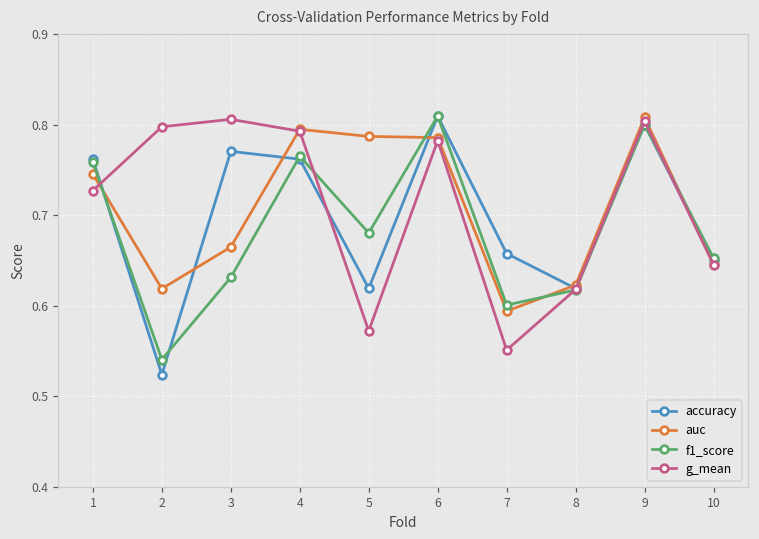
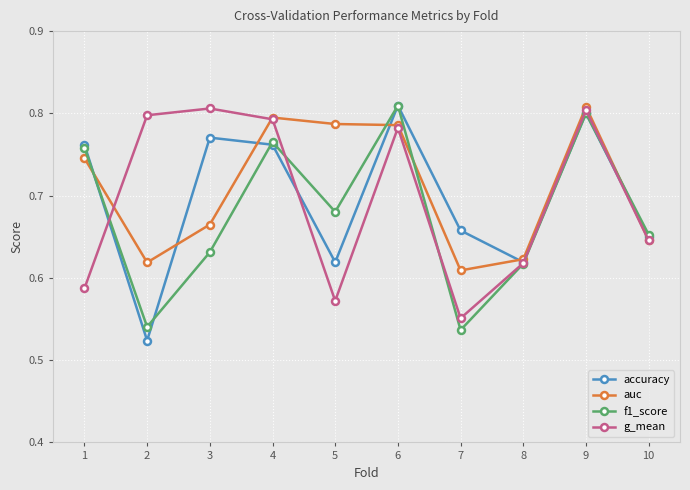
g_mean, 1: 0.73 -> 0.59
auc, 7: 0.59 -> 0.61
f1_score, 7: 0.60 -> 0.54
